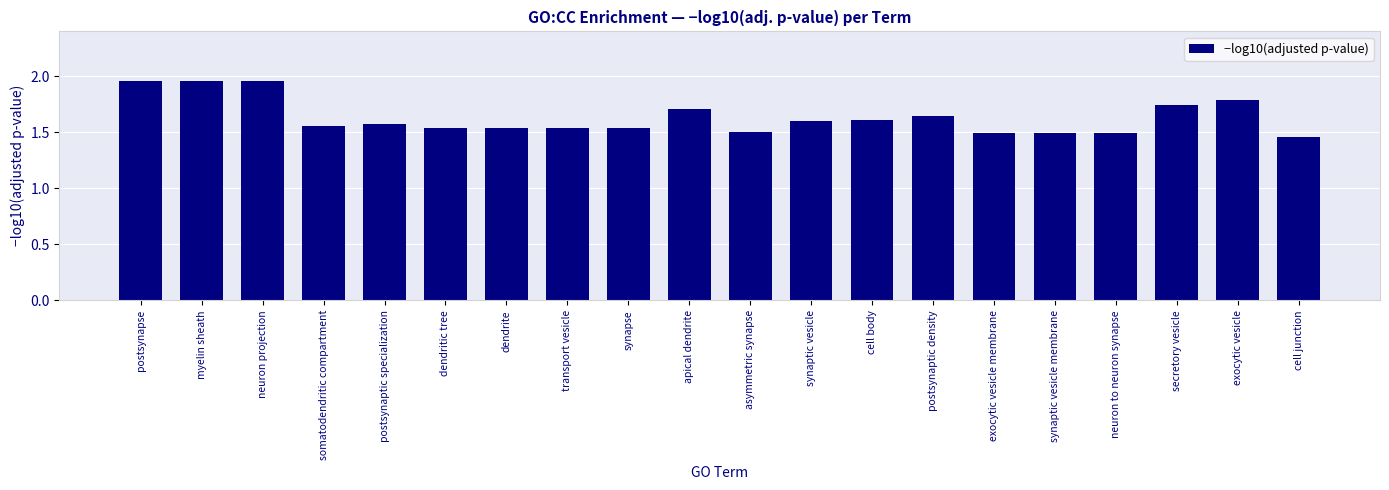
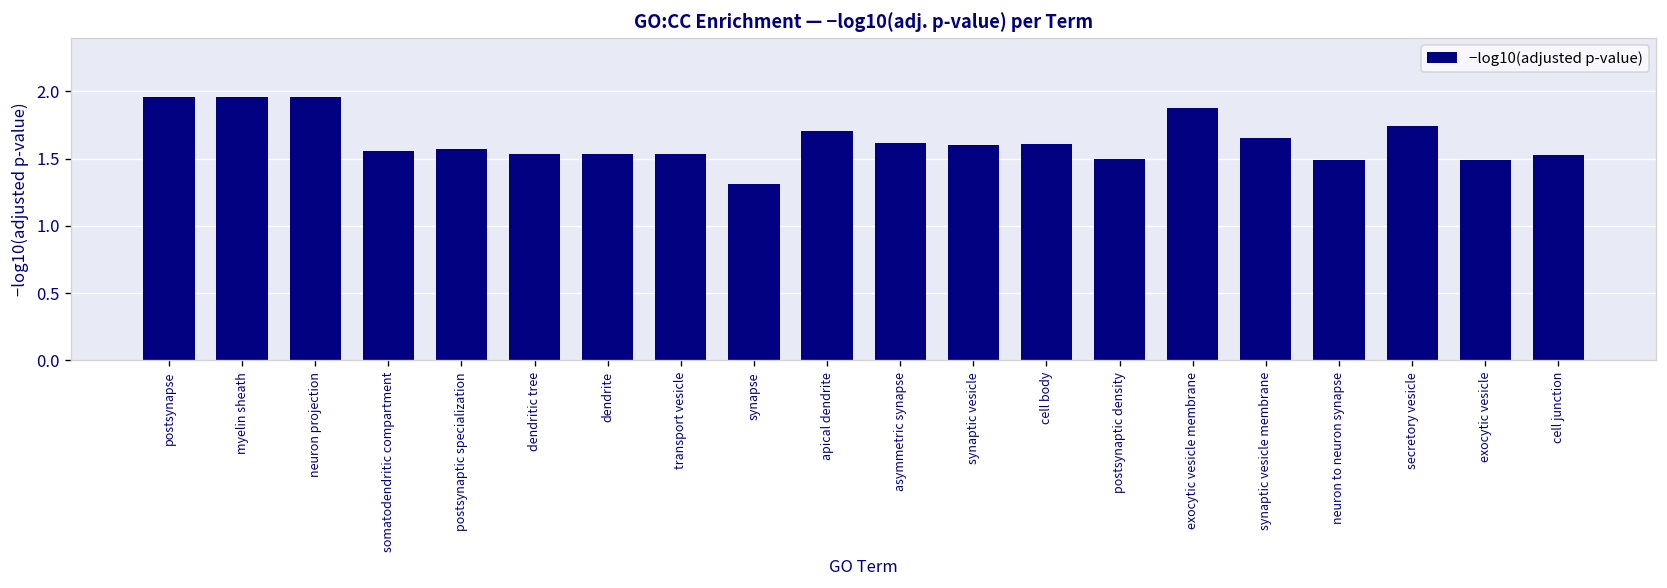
synapse: 1.54 -> 1.32
asymmetric synapse: 1.50 -> 1.62
postsynaptic density: 1.65 -> 1.50
exocytic vesicle membrane: 1.49 -> 1.87
synaptic vesicle membrane: 1.49 -> 1.66
exocytic vesicle: 1.79 -> 1.49
cell junction: 1.46 -> 1.53
